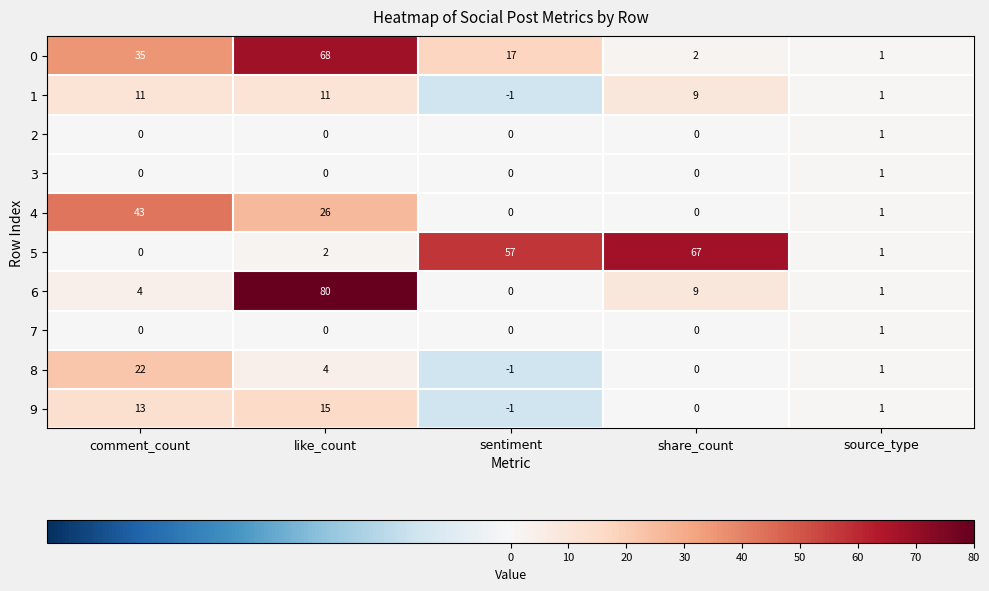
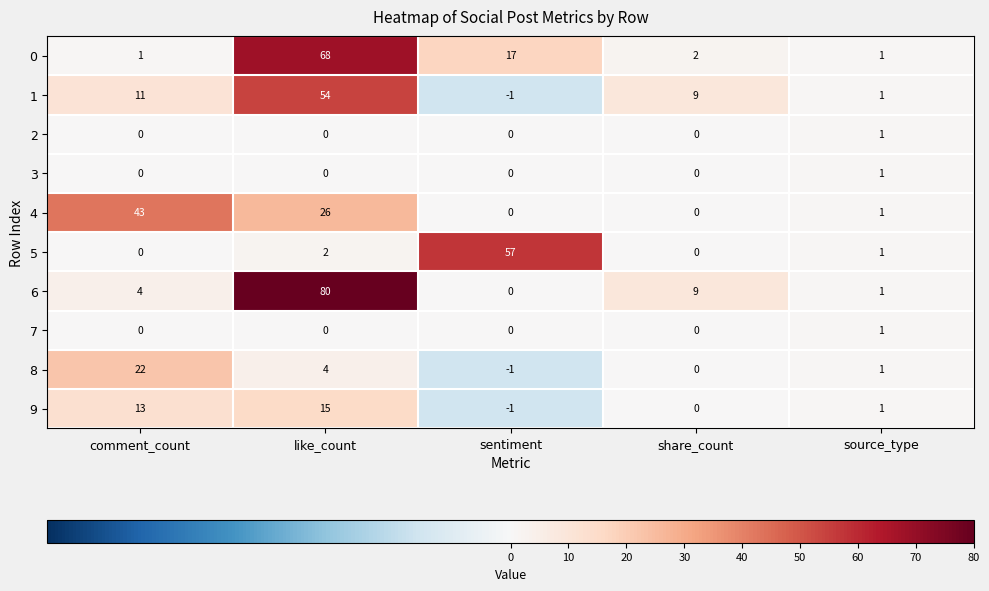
0, comment_count: 35 -> 1
1, like_count: 11 -> 54
5, share_count: 67 -> 0
